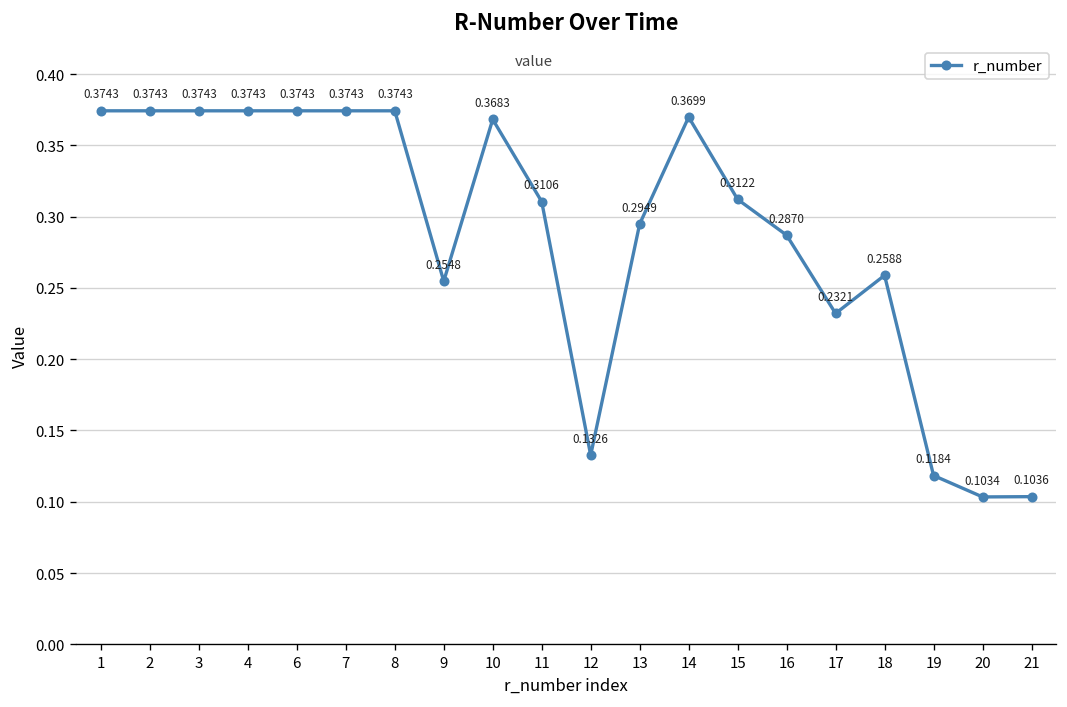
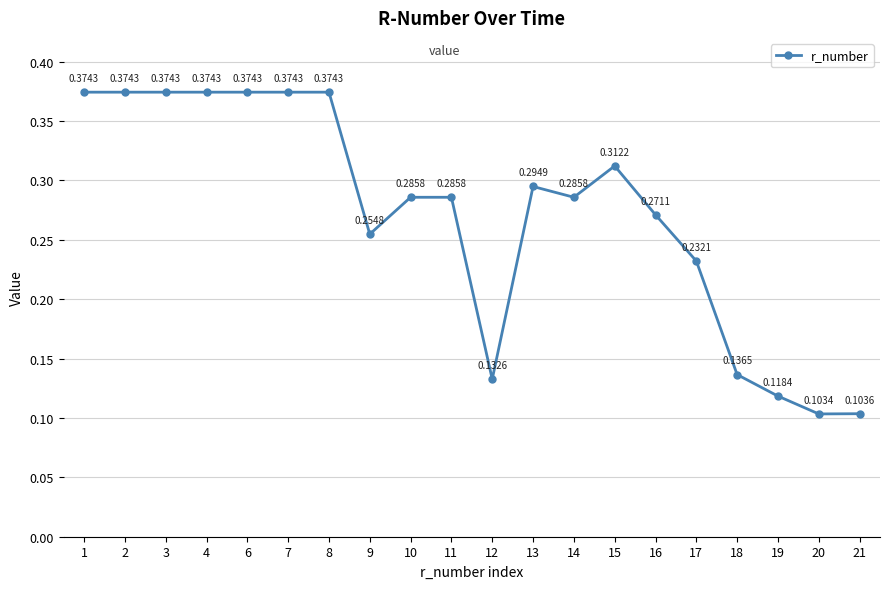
10: 0.3683 -> 0.2858
11: 0.3106 -> 0.2858
14: 0.3699 -> 0.2858
16: 0.2870 -> 0.2711
18: 0.2588 -> 0.1365
